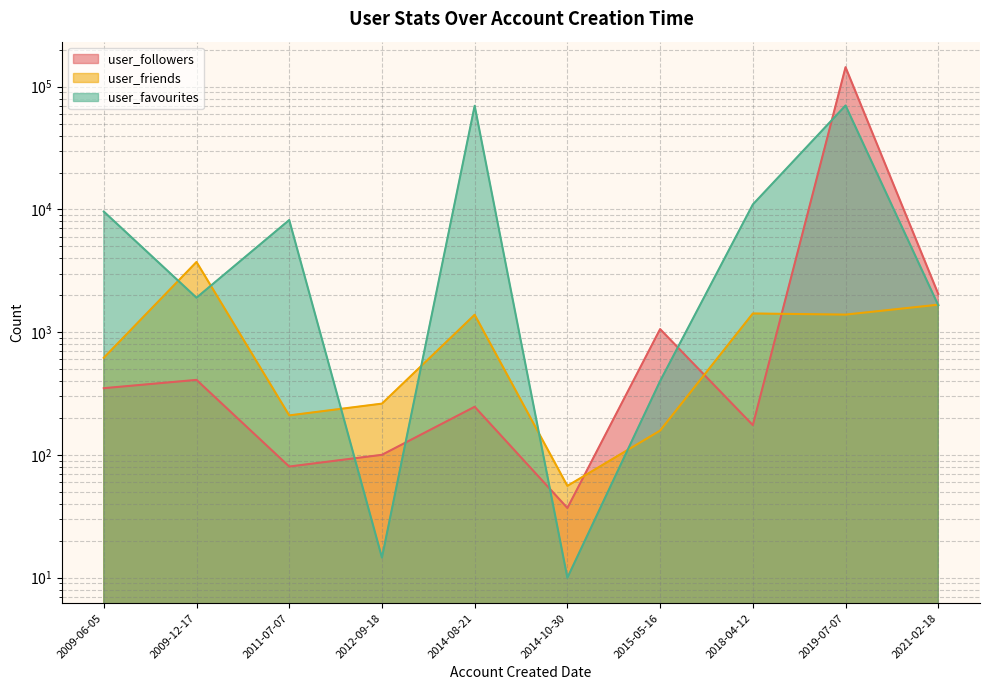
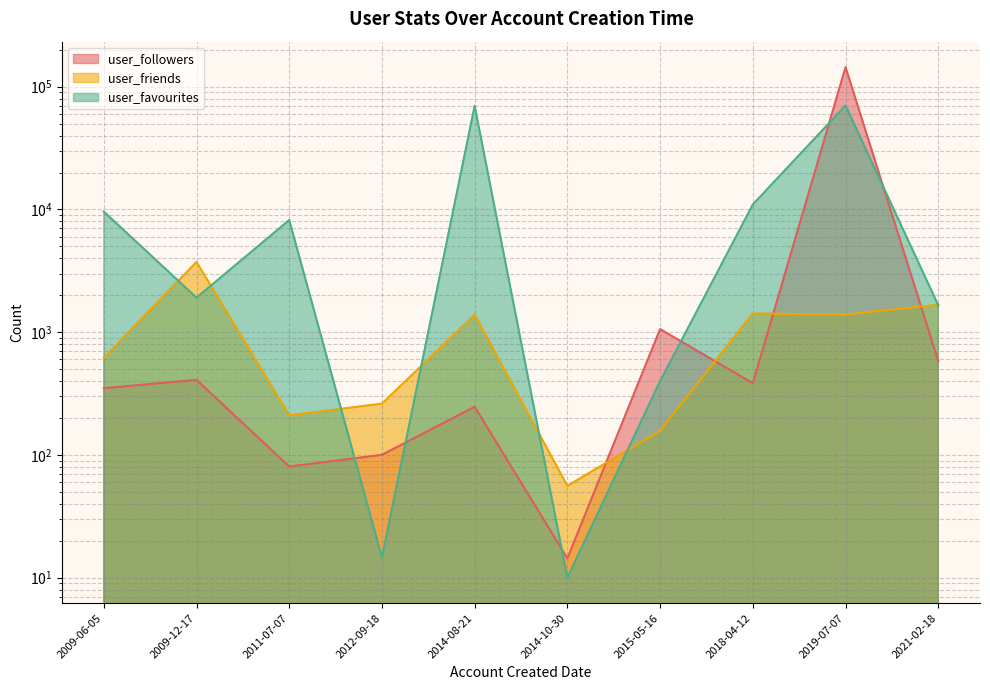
user_followers, 2014-10-30: 37 -> 14
user_followers, 2018-04-12: 180 -> 380
user_followers, 2021-02-18: 2000 -> 600
